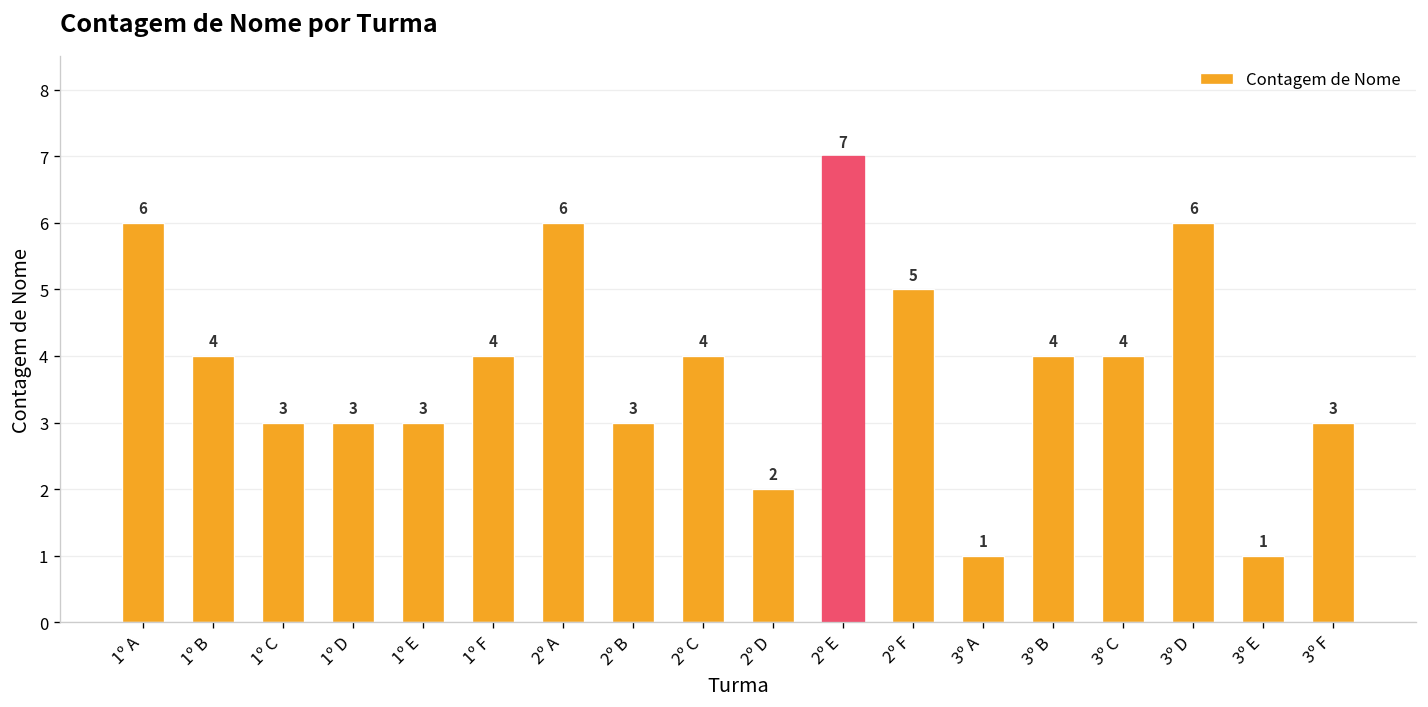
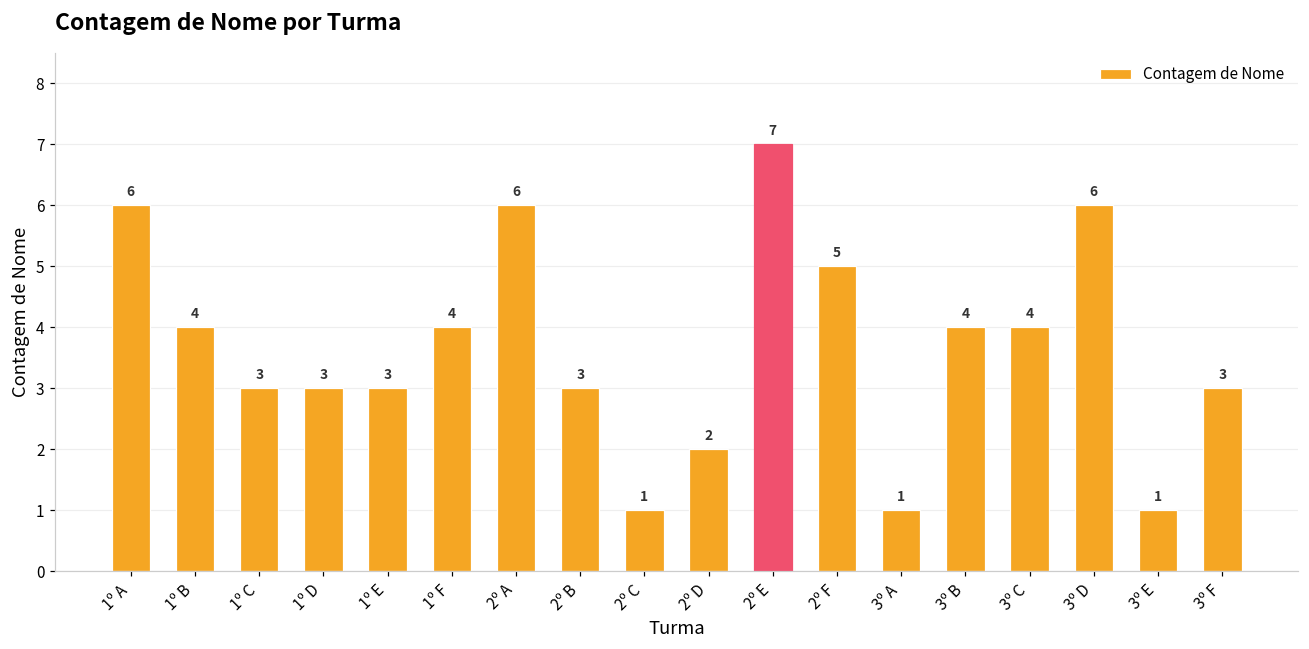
2º C: 4 -> 1
